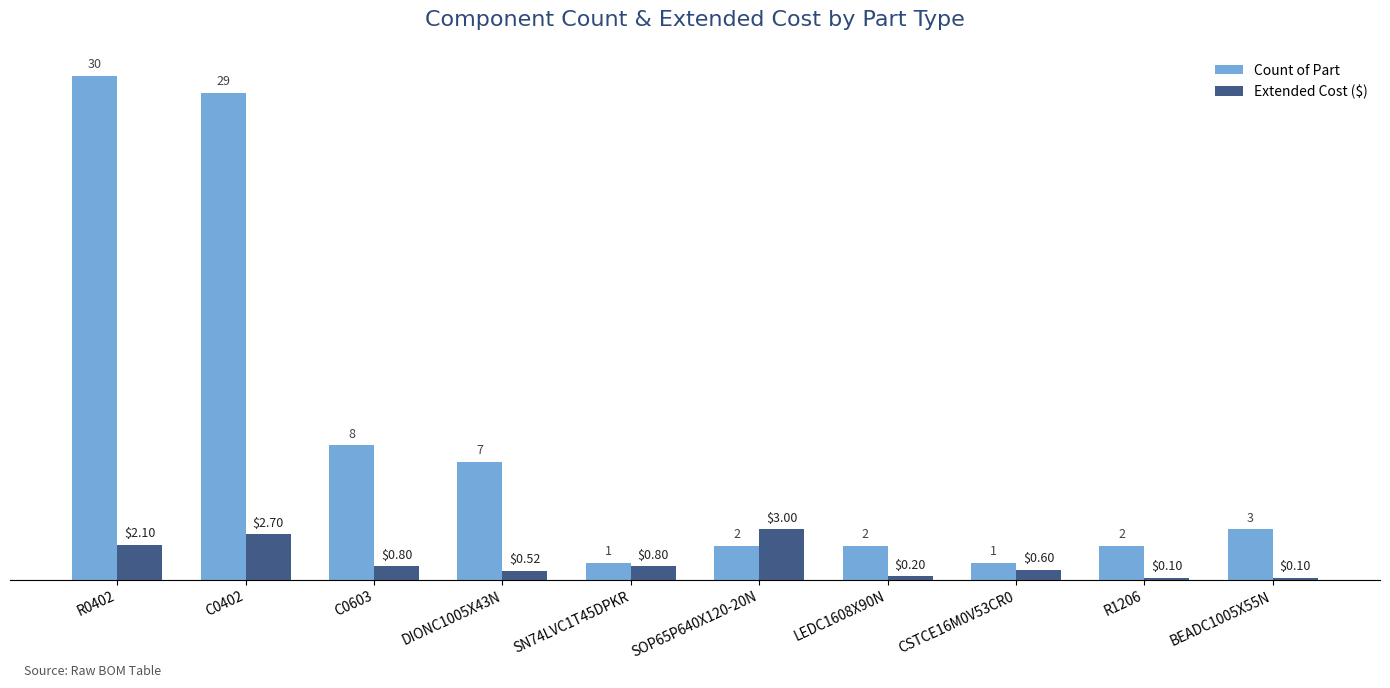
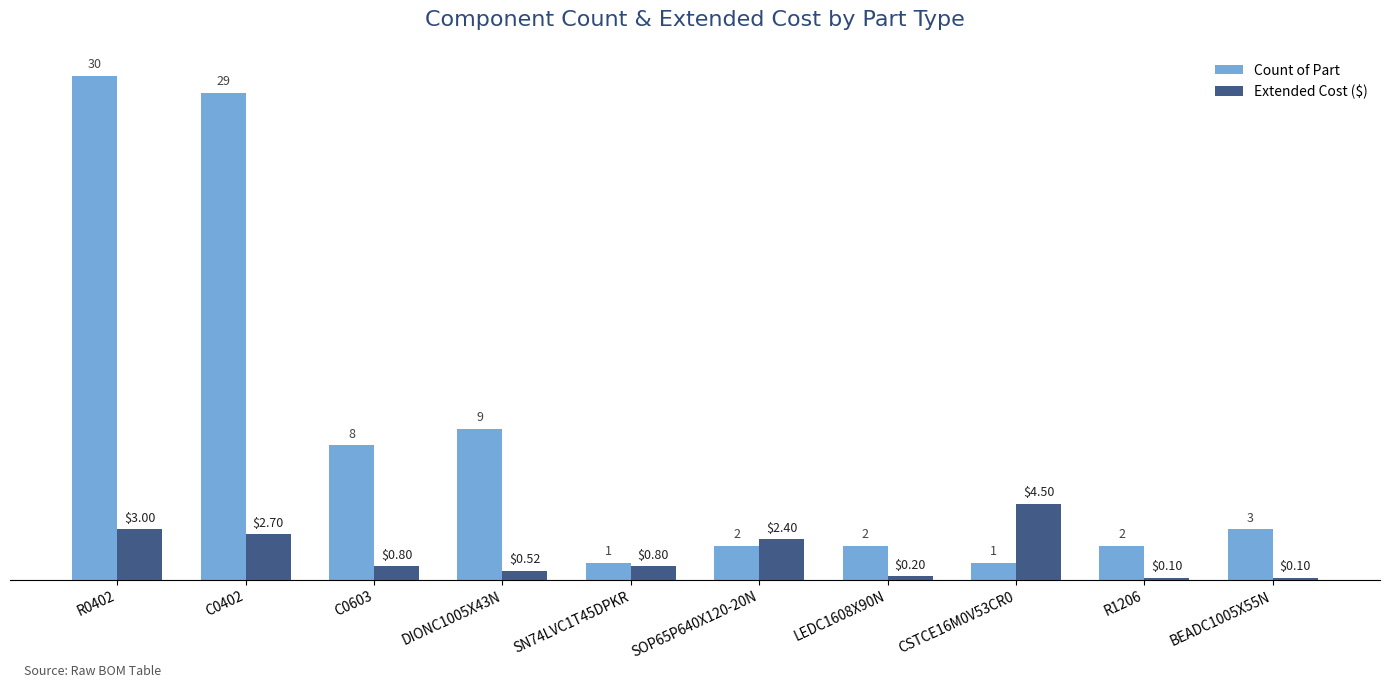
Extended Cost ($), R0402: $2.10 -> $3.00
Count of Part, DIONC1005X43N: 7 -> 9
Extended Cost ($), SOP65P640X120-20N: $3.00 -> $2.40
Extended Cost ($), CSTCE16M0V53CR0: $0.60 -> $4.50
